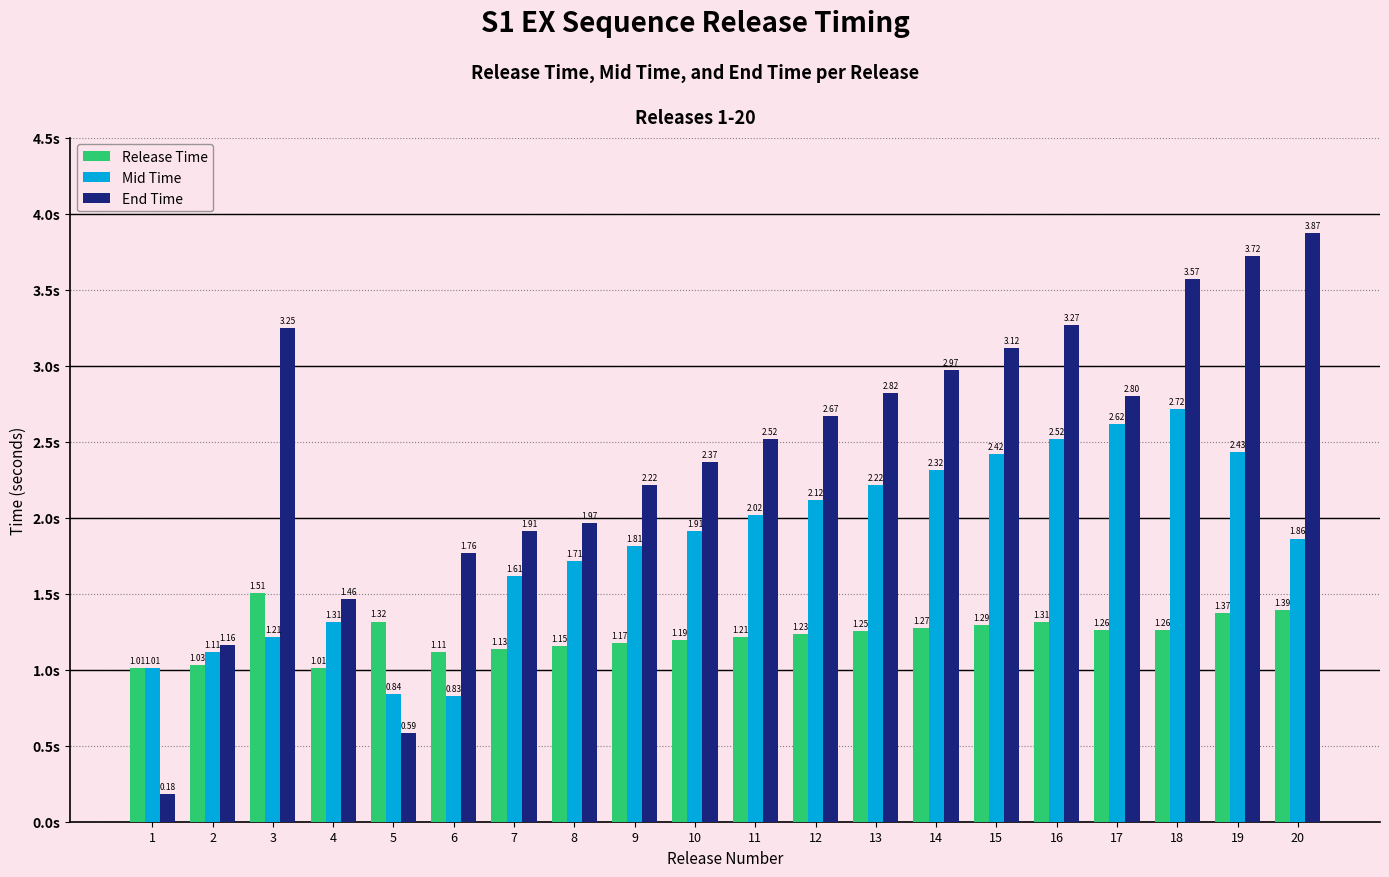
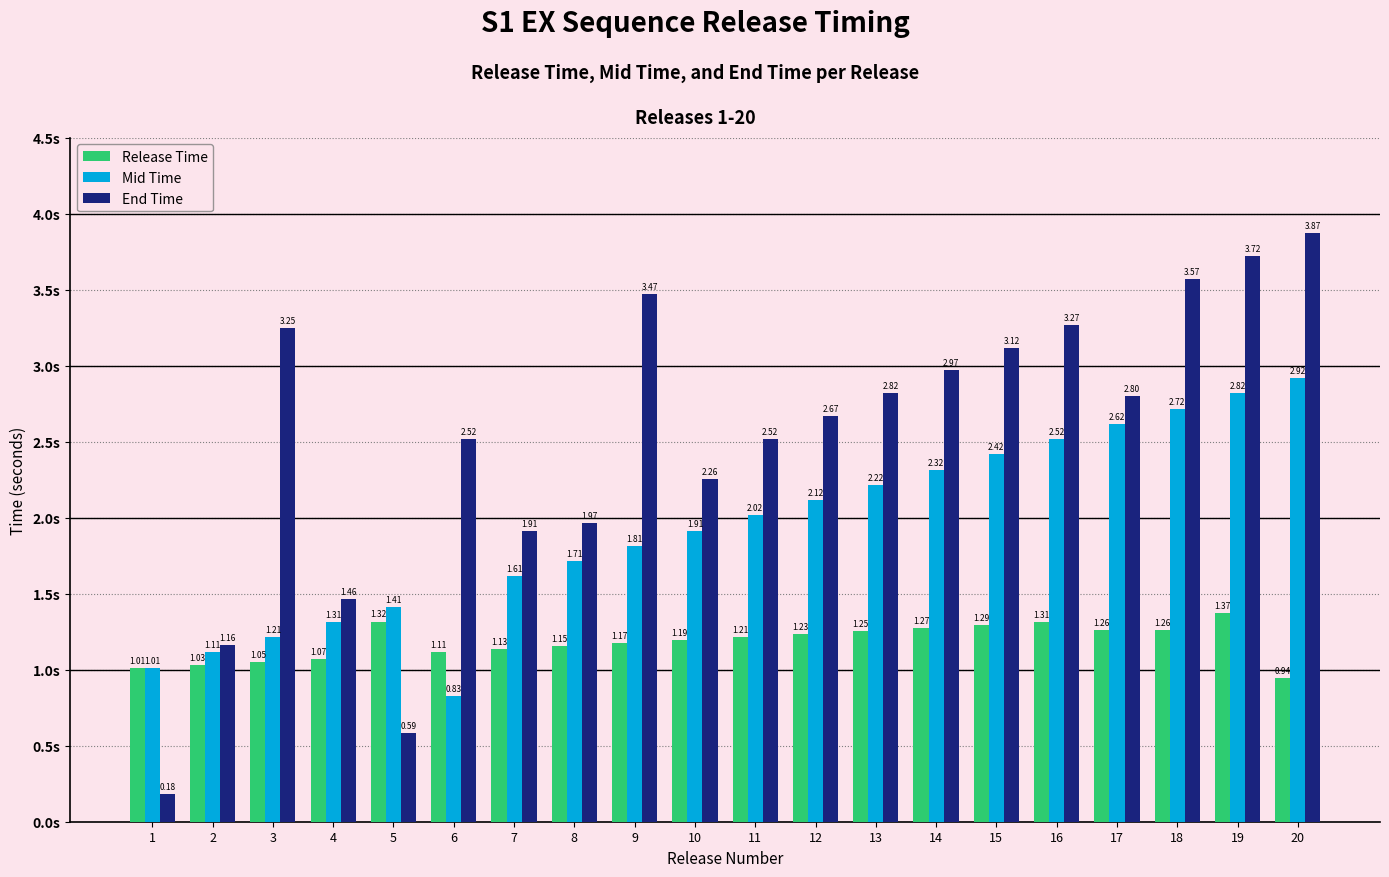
Release Time, 3: 1.51 -> 1.05
Release Time, 4: 1.01 -> 1.07
Mid Time, 5: 0.84 -> 1.41
End Time, 6: 1.76 -> 2.52
End Time, 9: 2.22 -> 3.47
End Time, 10: 2.37 -> 2.26
Mid Time, 19: 2.43 -> 2.82
Release Time, 20: 1.39 -> 0.94
Mid Time, 20: 1.86 -> 2.92
